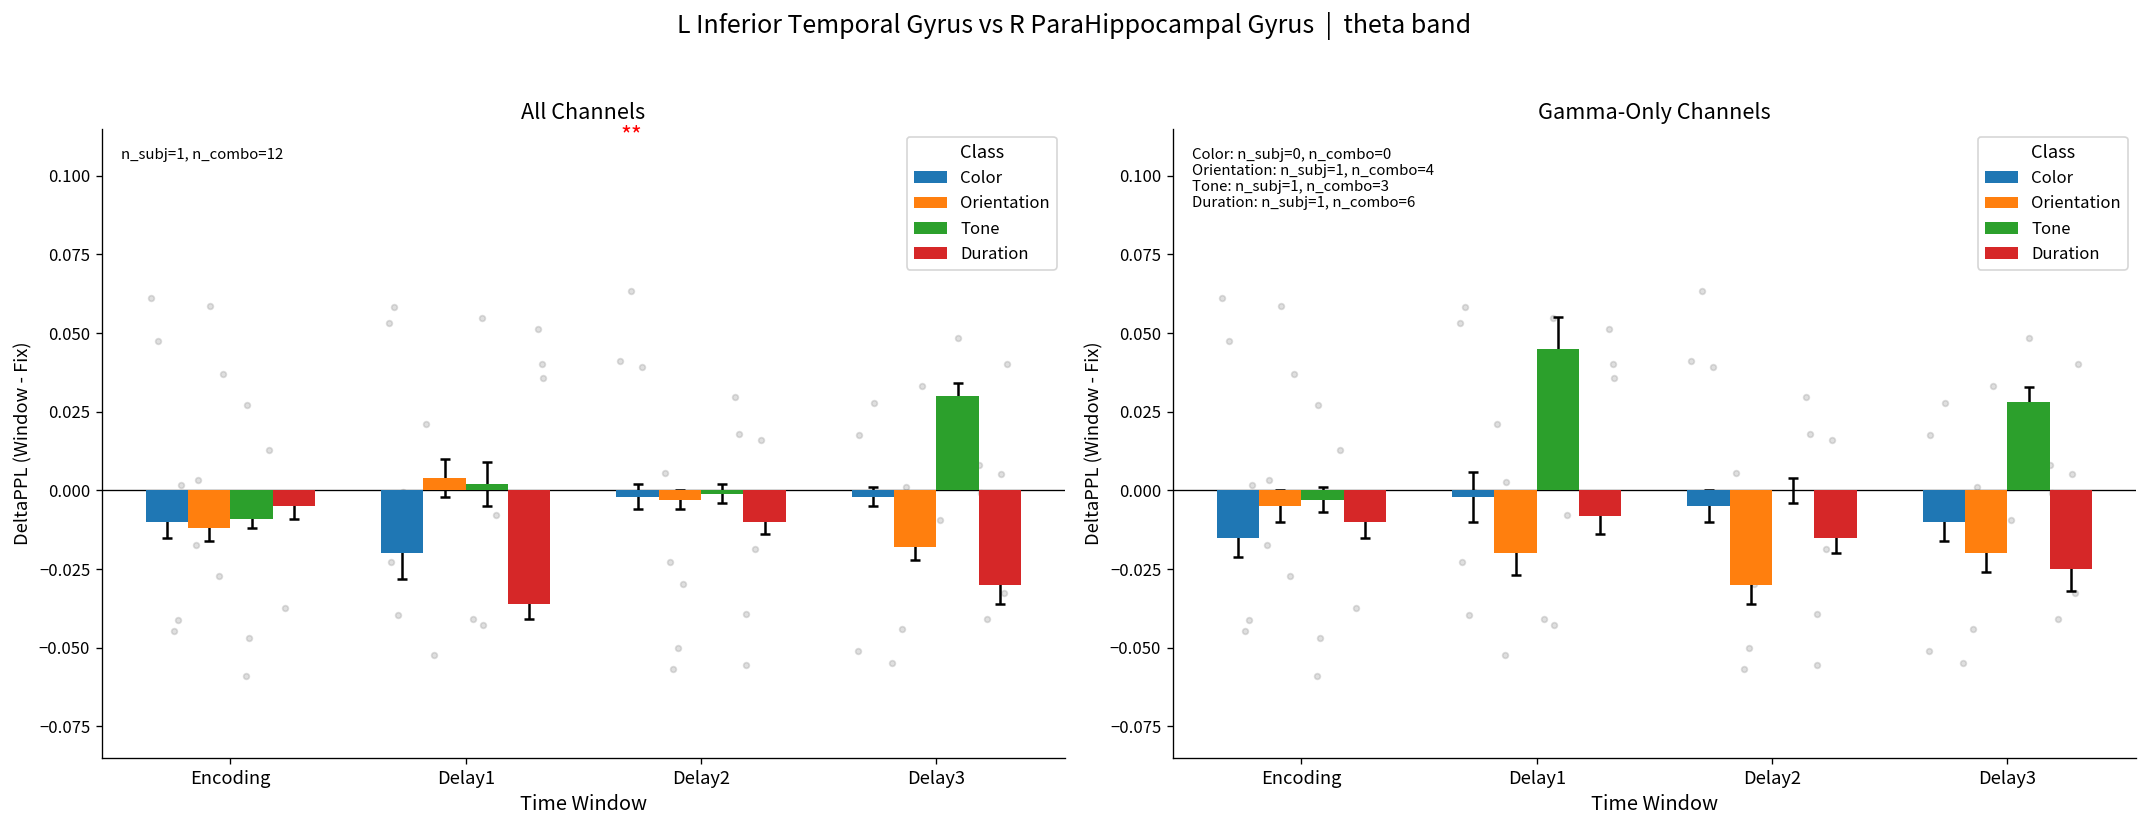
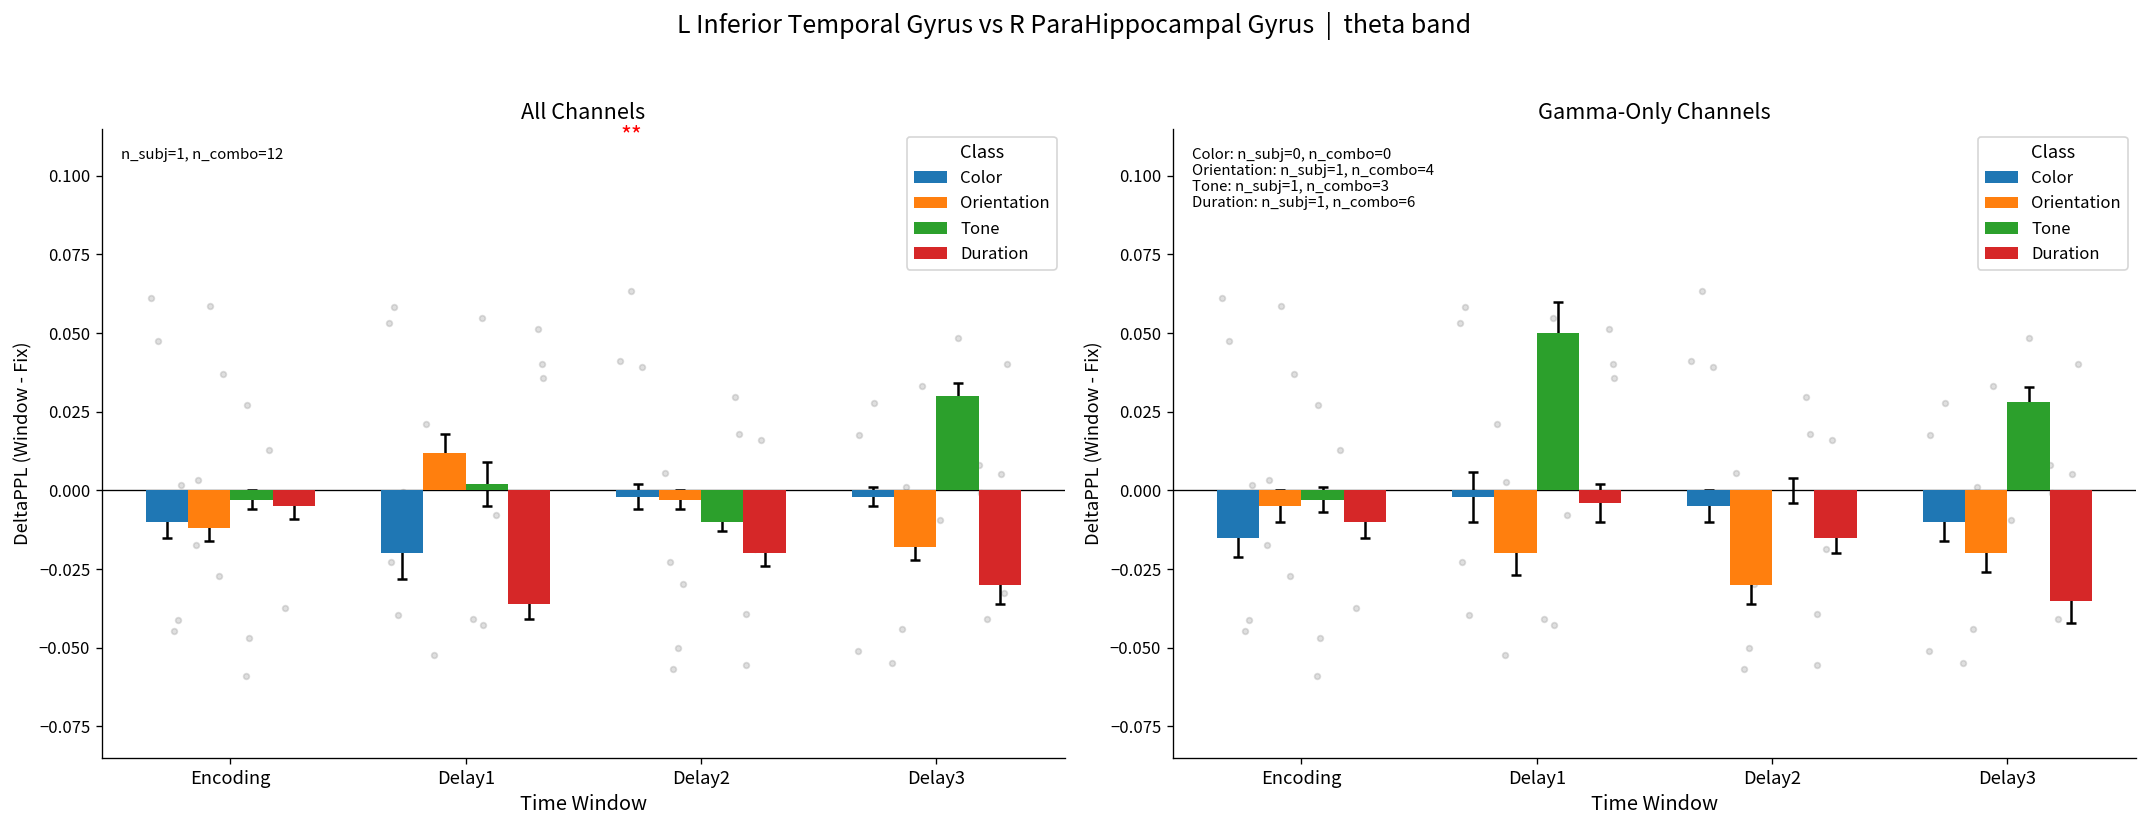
All Channels, Tone, Encoding: -0.009 -> -0.003
All Channels, Orientation, Delay1: 0.004 -> 0.012
All Channels, Tone, Delay2: -0.001 -> -0.010
All Channels, Duration, Delay2: -0.01 -> -0.02
Gamma-Only Channels, Tone, Delay1: 0.045 -> 0.050
Gamma-Only Channels, Duration, Delay1: -0.008 -> -0.004
Gamma-Only Channels, Duration, Delay3: -0.025 -> -0.035
